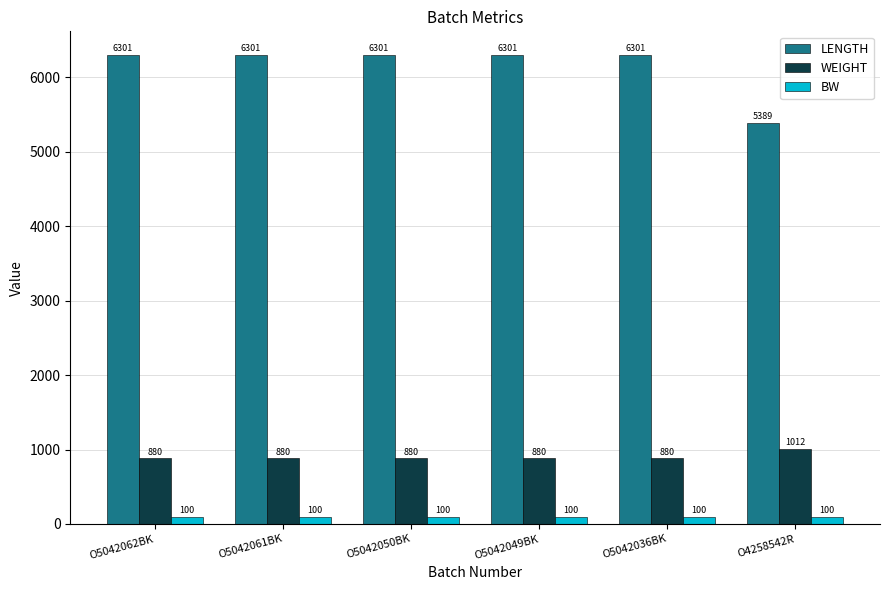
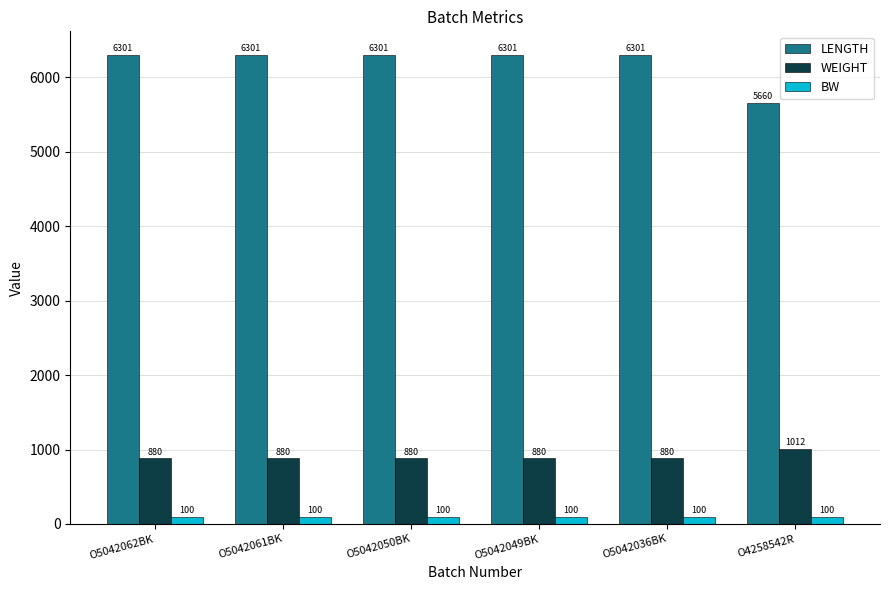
LENGTH, O4258542R: 5389 -> 5660
